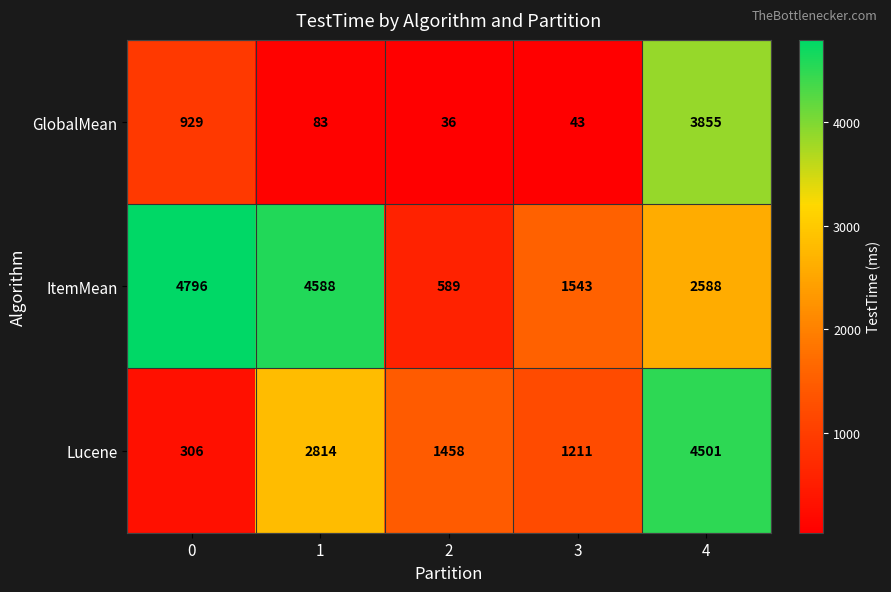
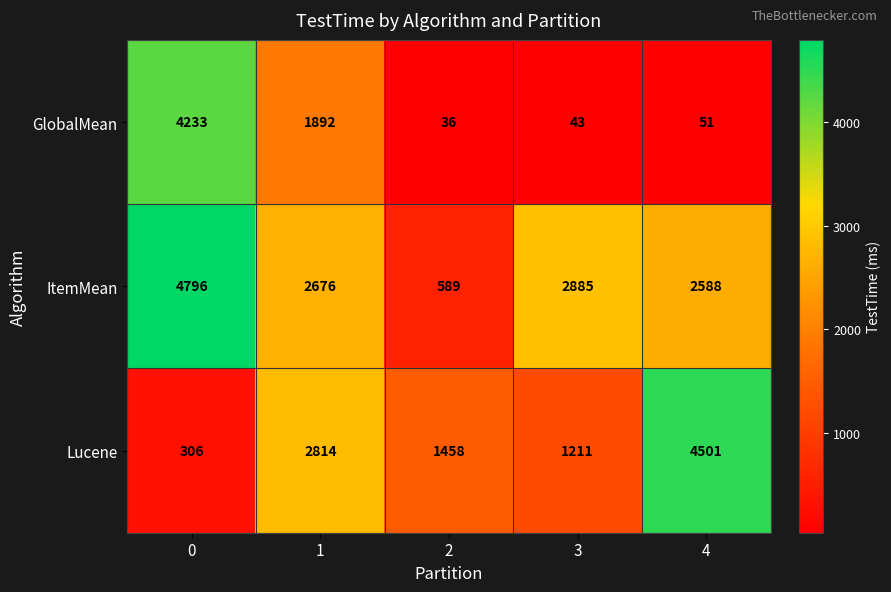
GlobalMean, 0: 929 -> 4233
GlobalMean, 1: 83 -> 1892
GlobalMean, 4: 3855 -> 51
ItemMean, 1: 4588 -> 2676
ItemMean, 3: 1543 -> 2885
